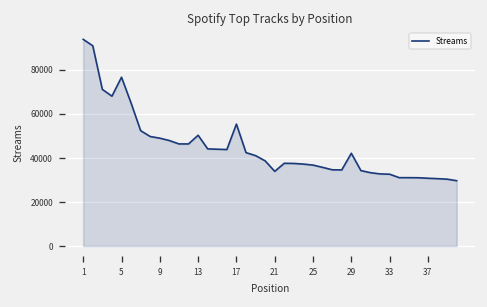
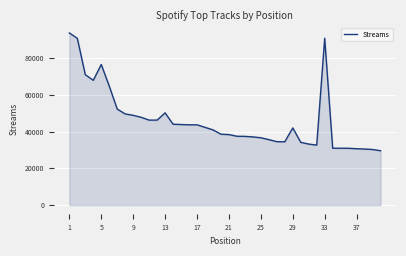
17: 55000 -> 44000
21: 34000 -> 38000
33: 33000 -> 91000
